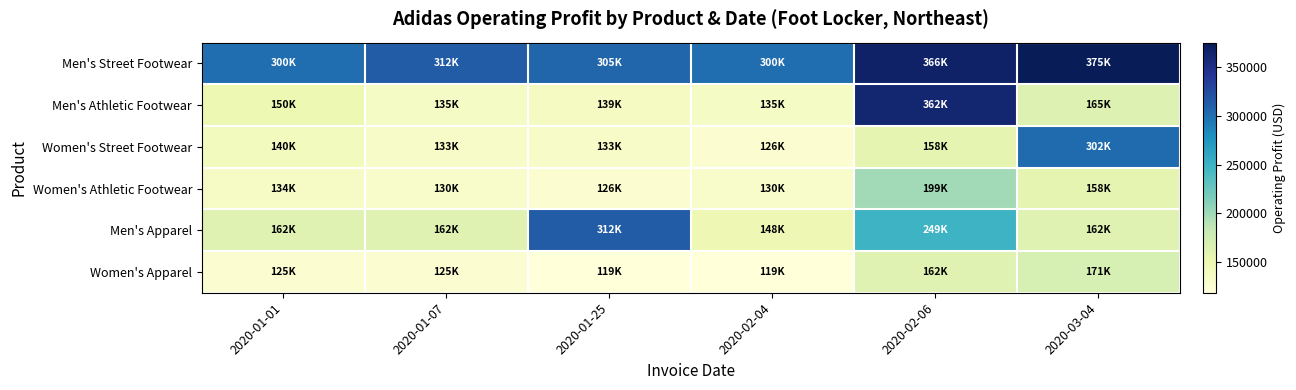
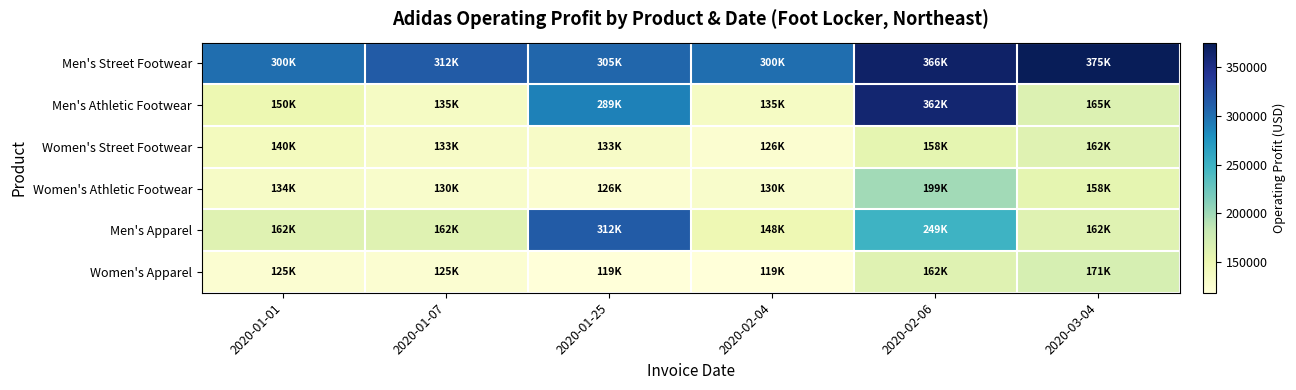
Men's Athletic Footwear, 2020-01-25: 139K -> 289K
Women's Street Footwear, 2020-03-04: 302K -> 162K
